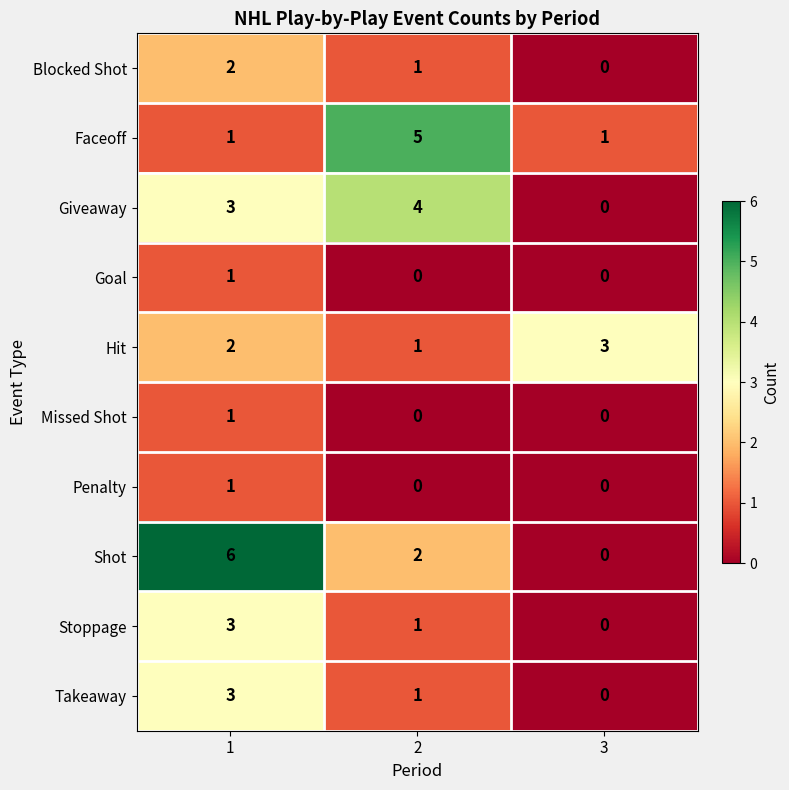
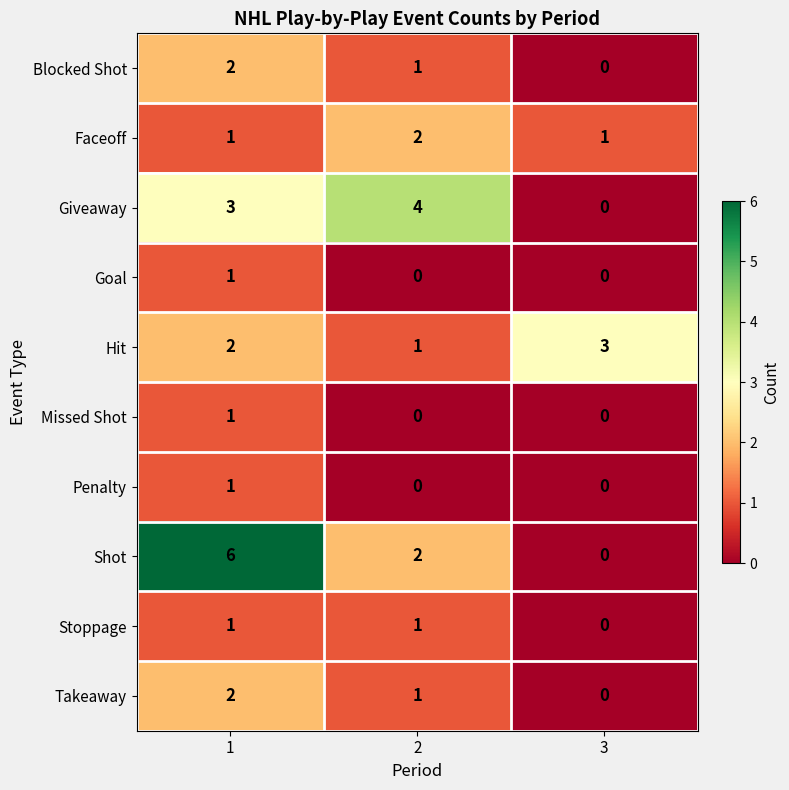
Faceoff, 2: 5 -> 2
Stoppage, 1: 3 -> 1
Takeaway, 1: 3 -> 2
